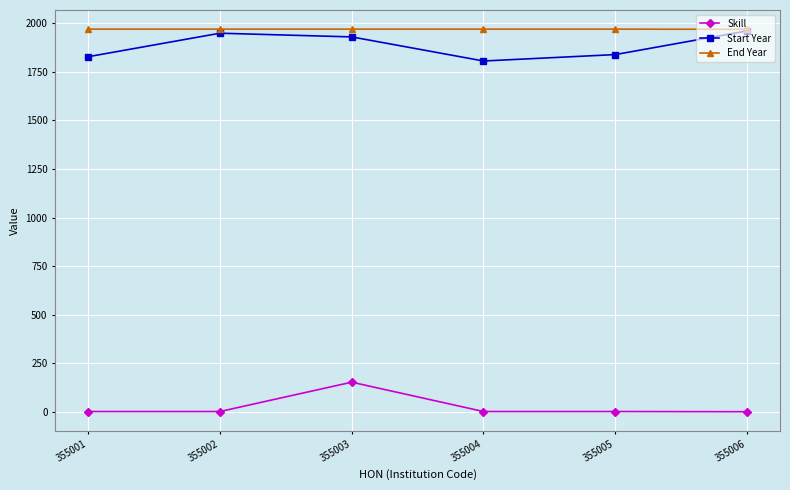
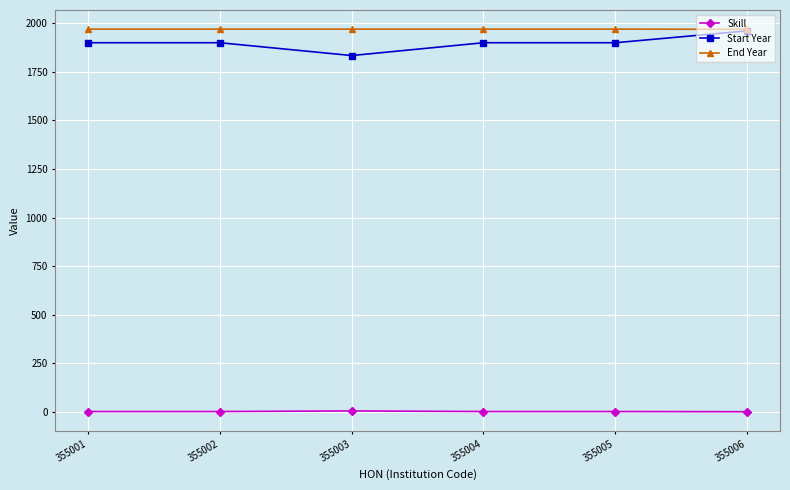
Start Year, 355001: 1830 -> 1900
Start Year, 355002: 1950 -> 1900
Skill, 355003: 150 -> 10
Start Year, 355003: 1930 -> 1830
Start Year, 355004: 1810 -> 1900
Start Year, 355005: 1840 -> 1900
